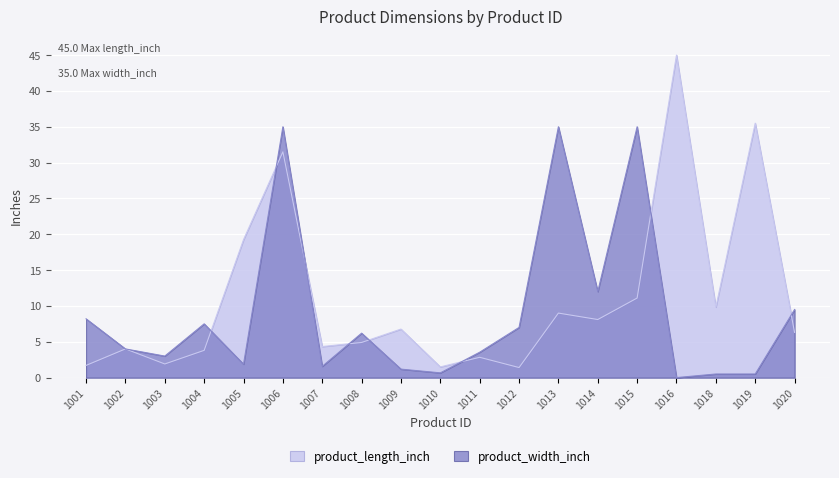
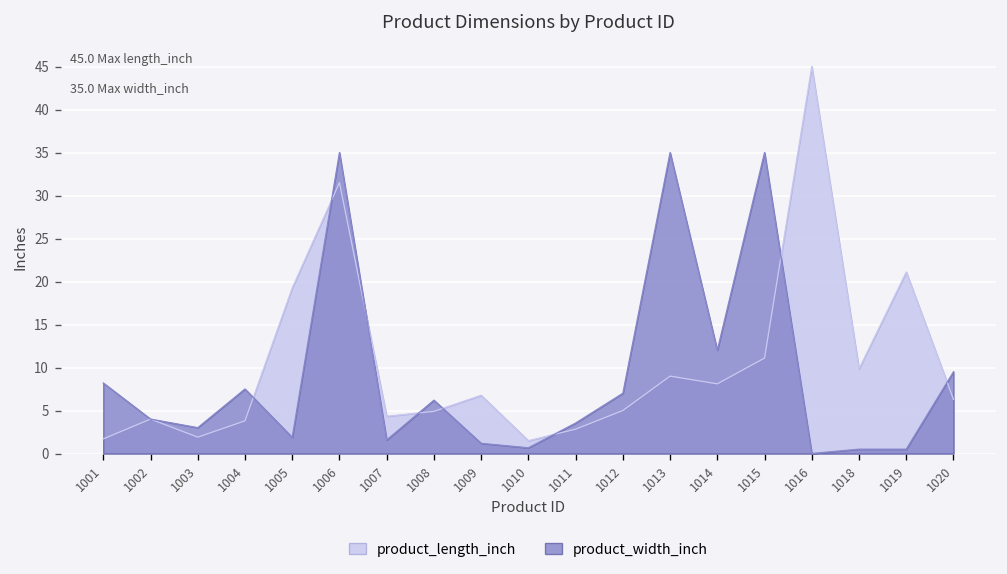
product_length_inch, 1012: 1 -> 5
product_length_inch, 1019: 36 -> 21
